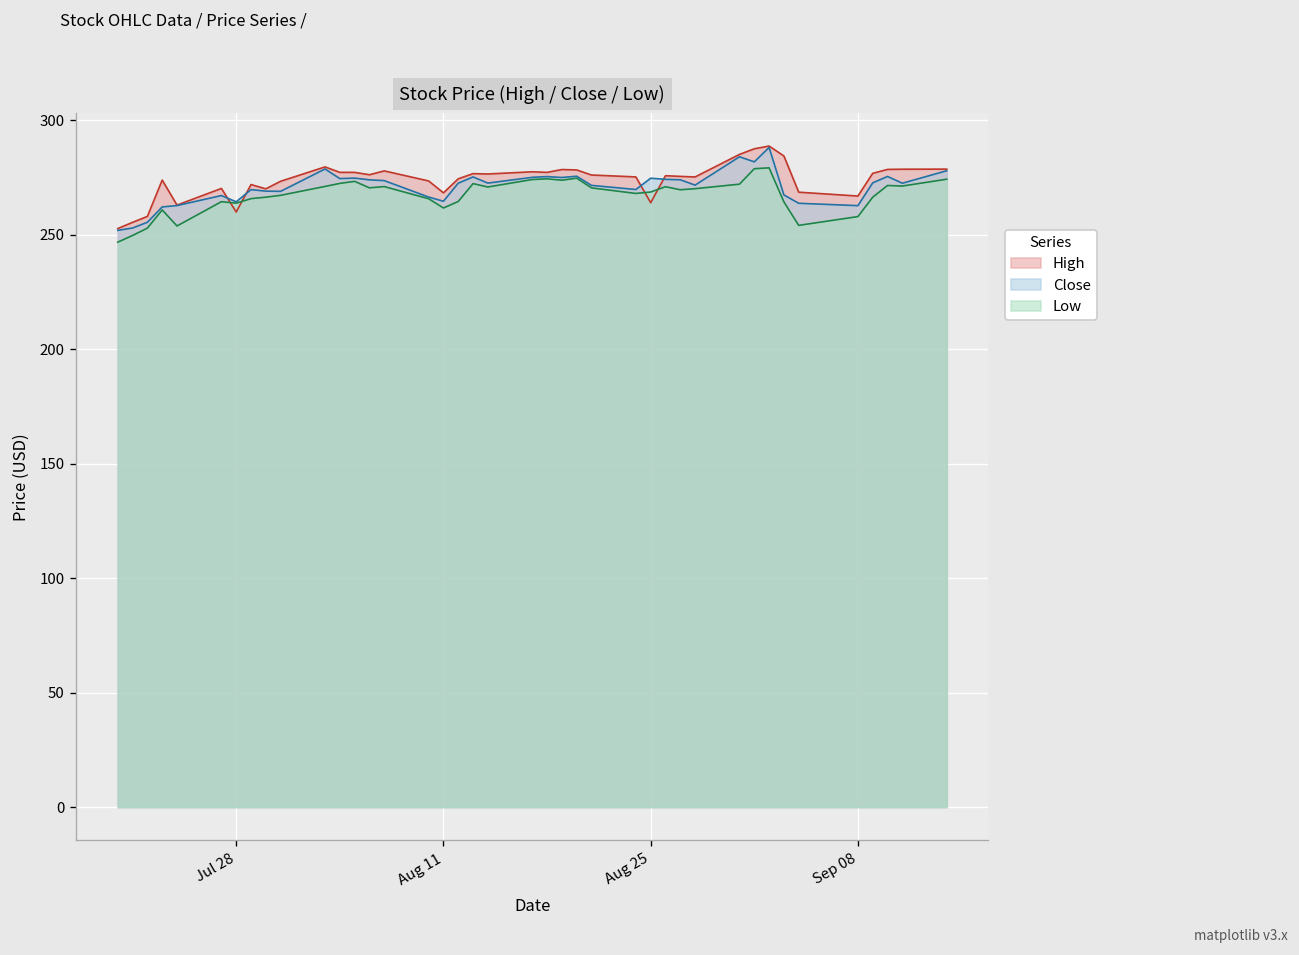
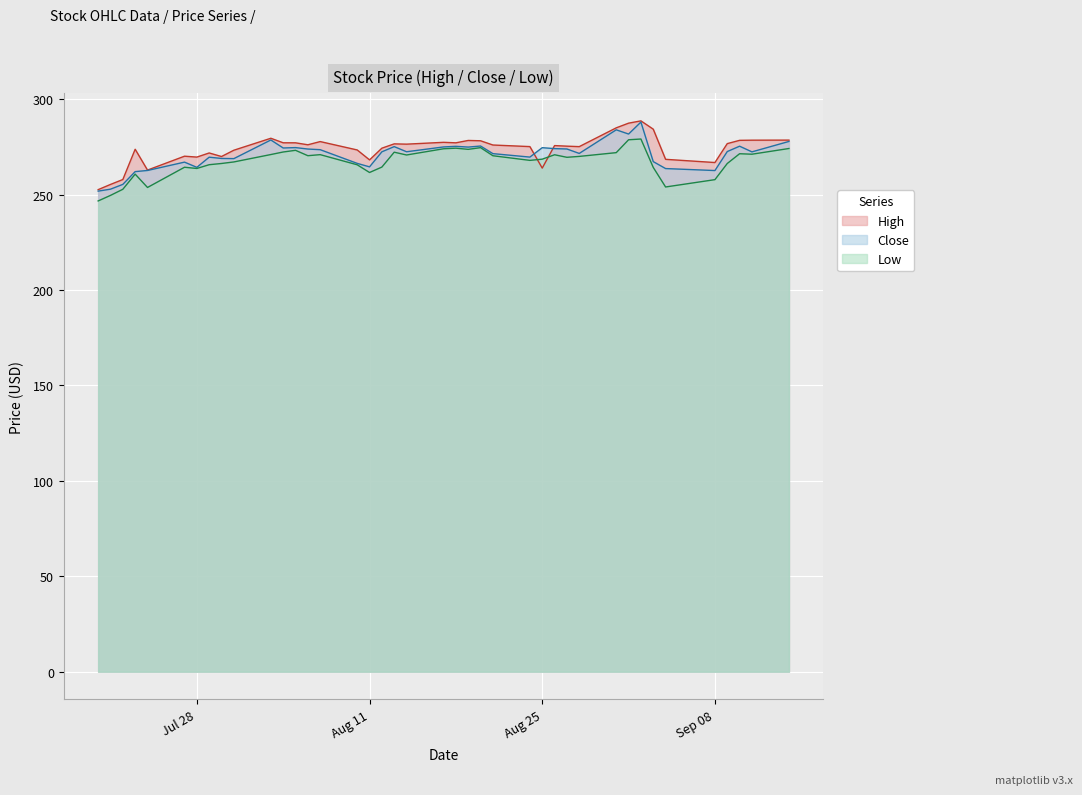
High, Jul 28: 260 -> 270
